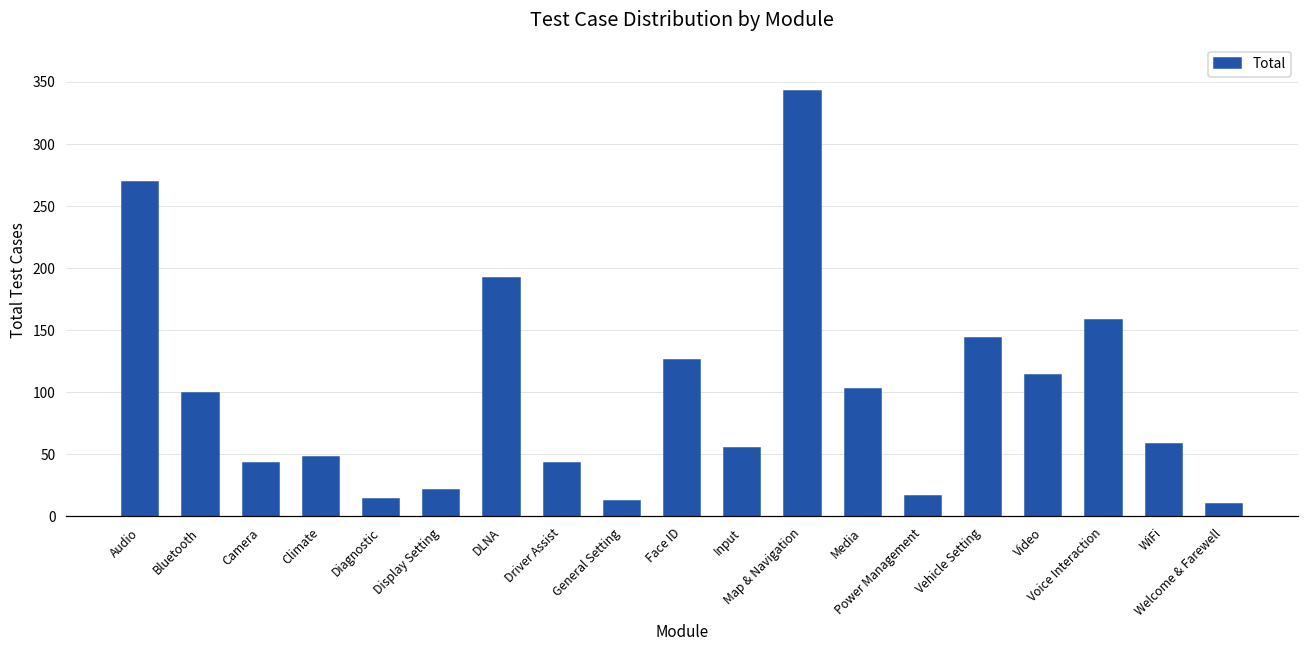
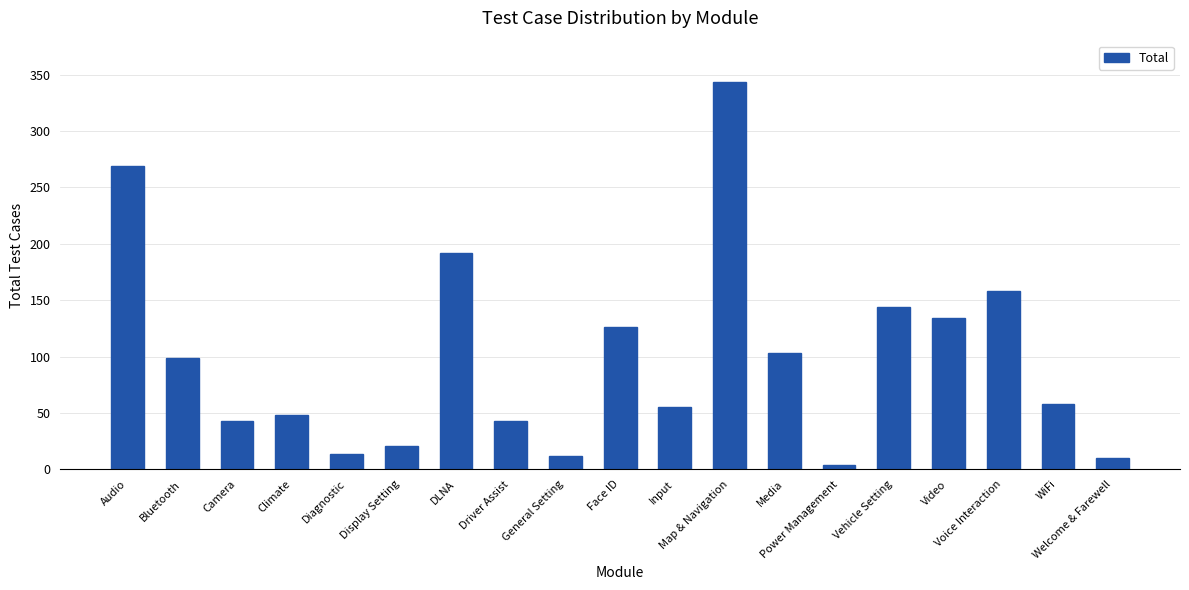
Power Management: 16 -> 4
Video: 114 -> 134
